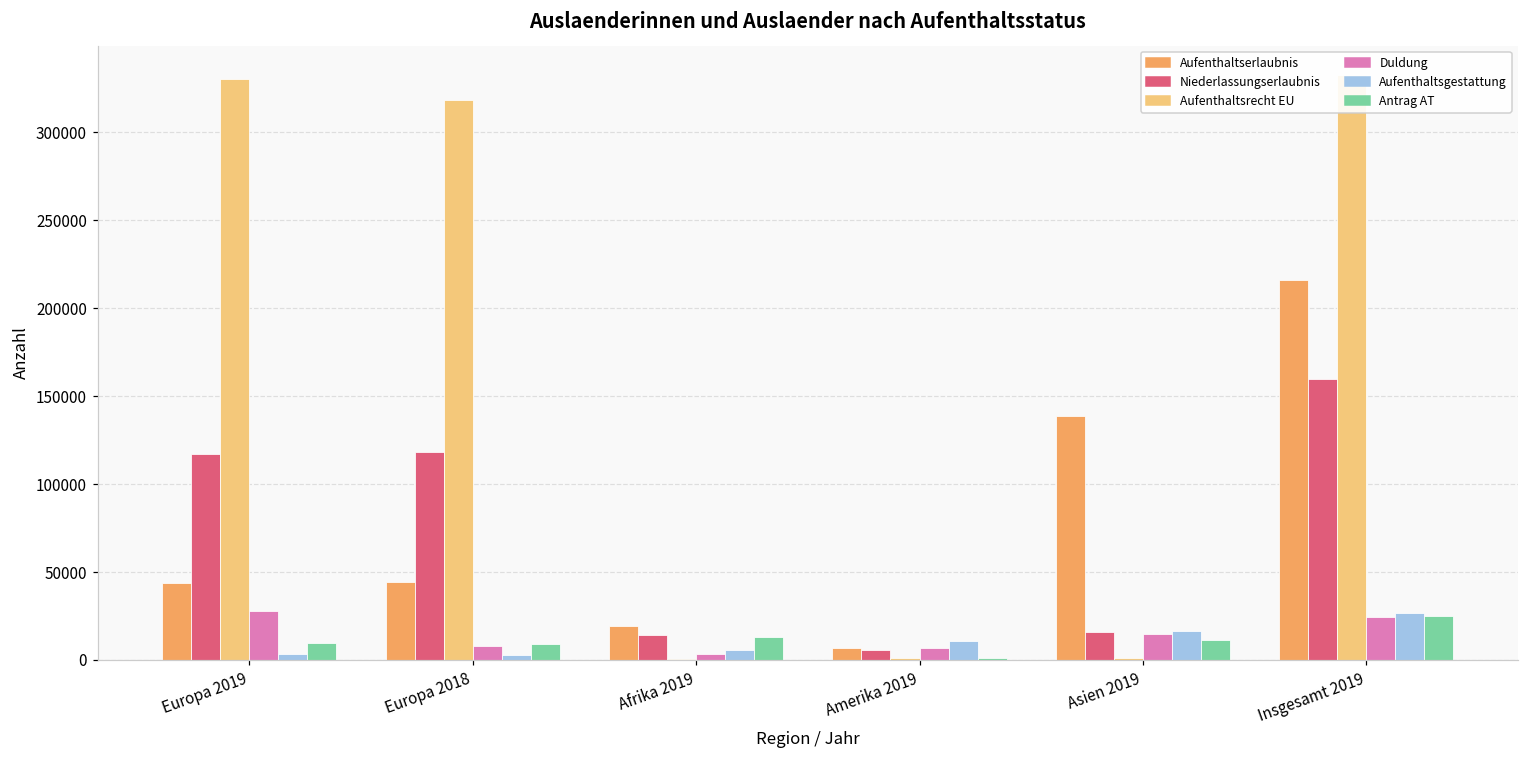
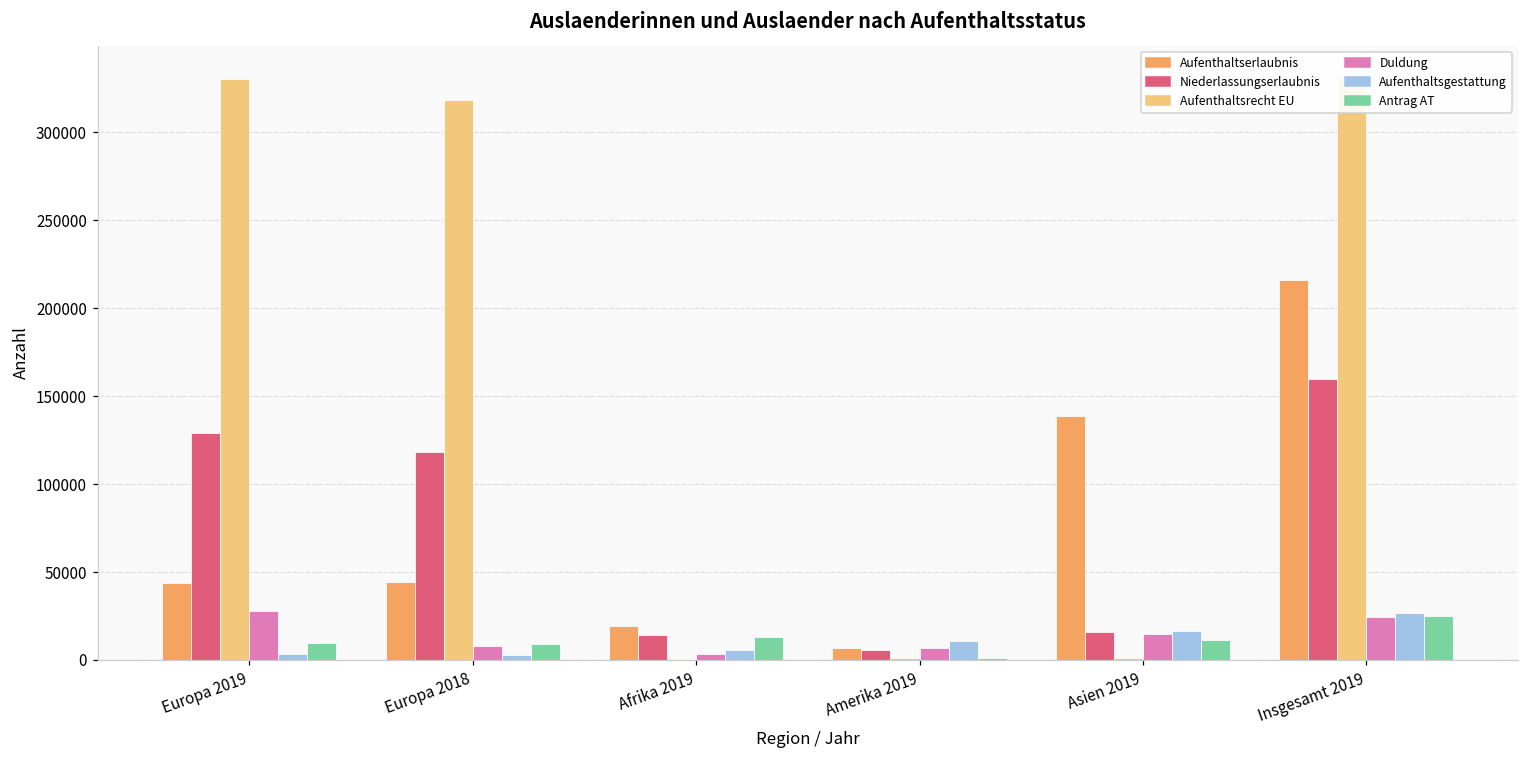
Niederlassungserlaubnis, Europa 2019: 117000 -> 129000
